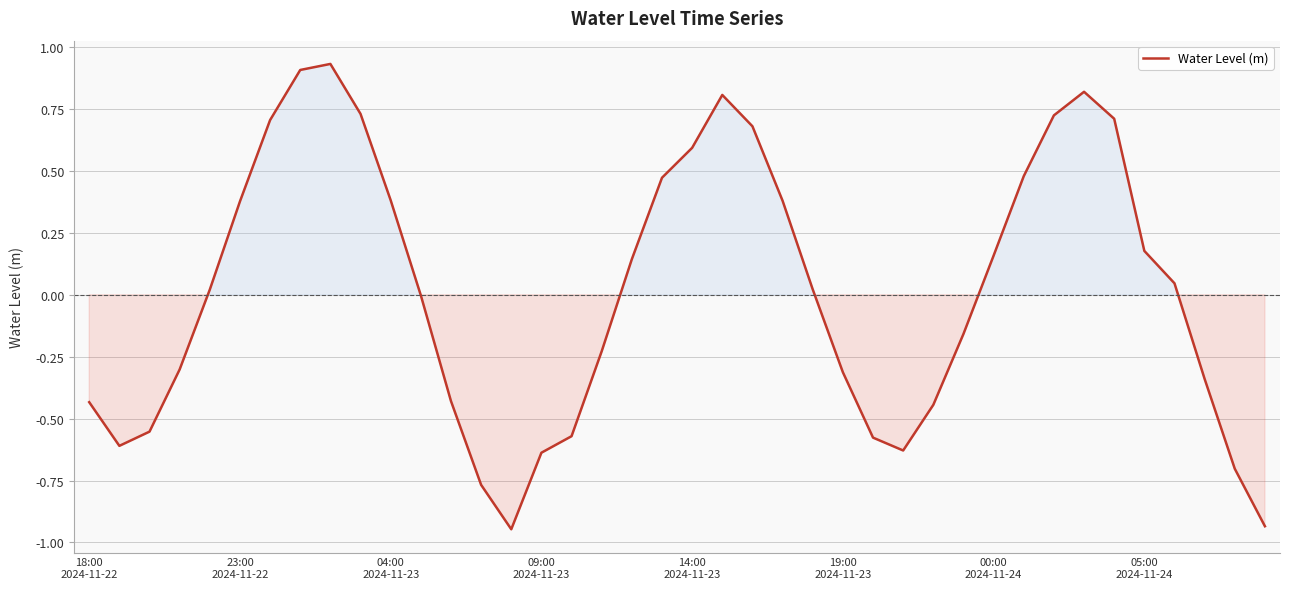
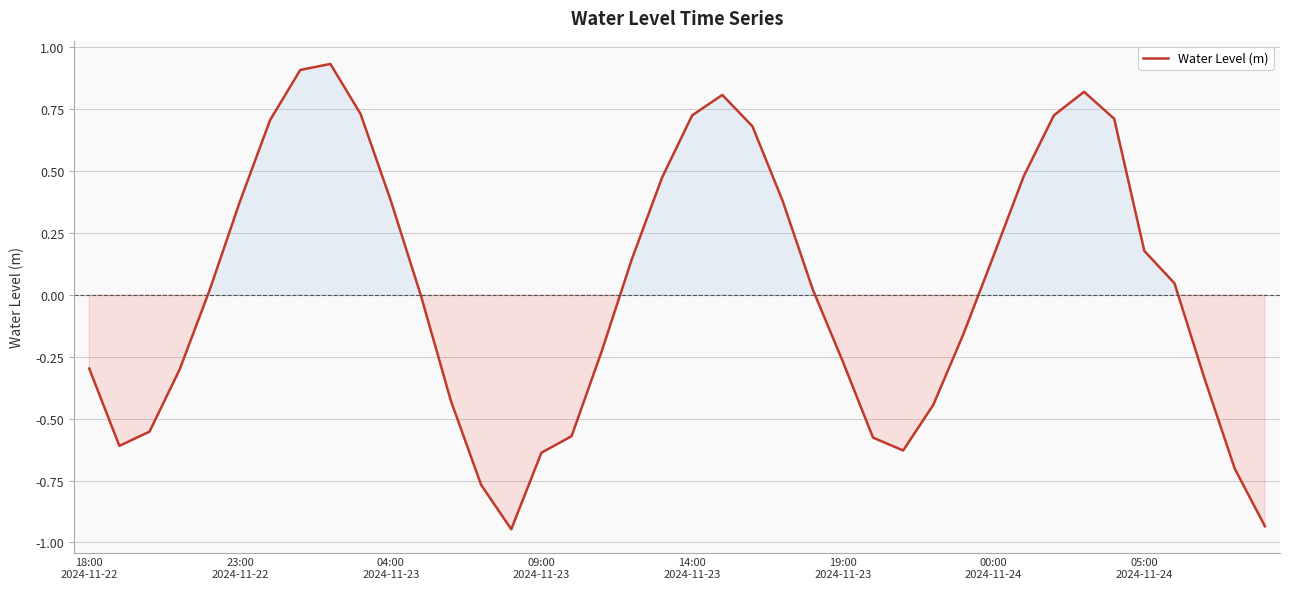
18:00 2024-11-22: -0.43 -> -0.30
14:00 2024-11-23: 0.59 -> 0.72
19:00 2024-11-23: -0.31 -> -0.27
